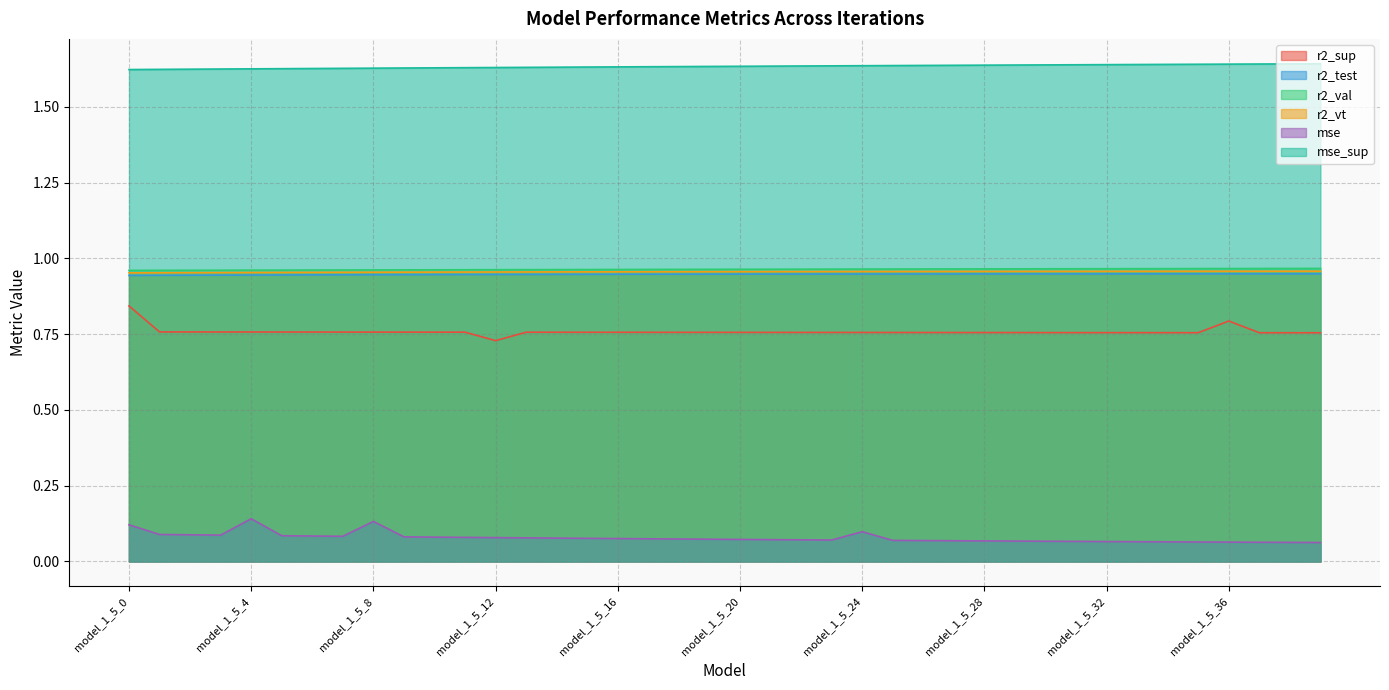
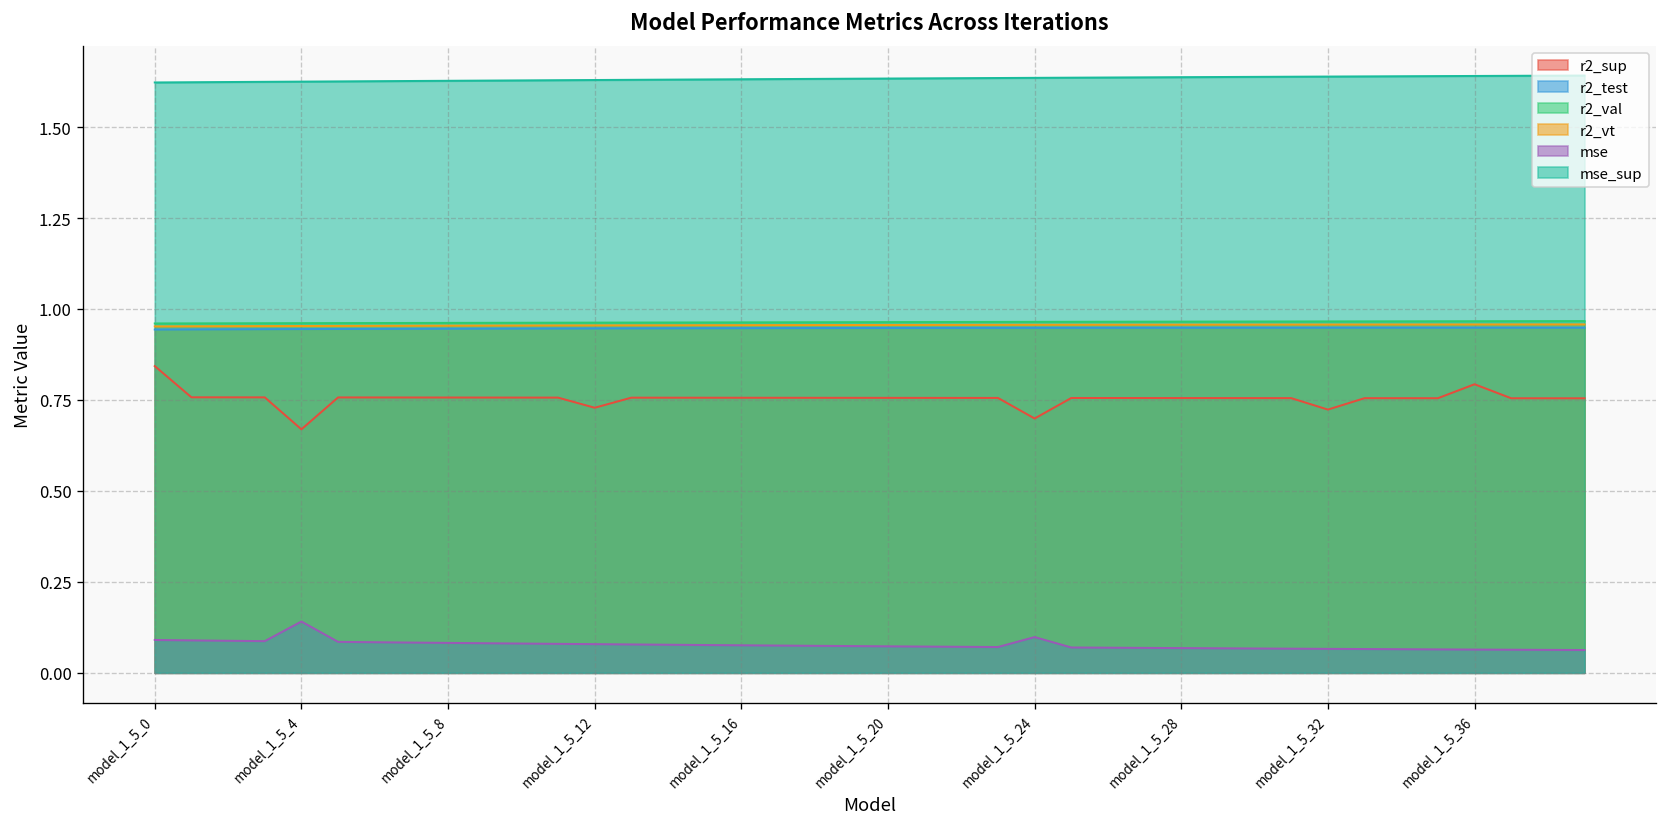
mse, model_1_5_0: 0.12 -> 0.09
r2_sup, model_1_5_4: 0.76 -> 0.67
mse, model_1_5_8: 0.13 -> 0.08
r2_sup, model_1_5_24: 0.76 -> 0.70
r2_sup, model_1_5_32: 0.75 -> 0.72
